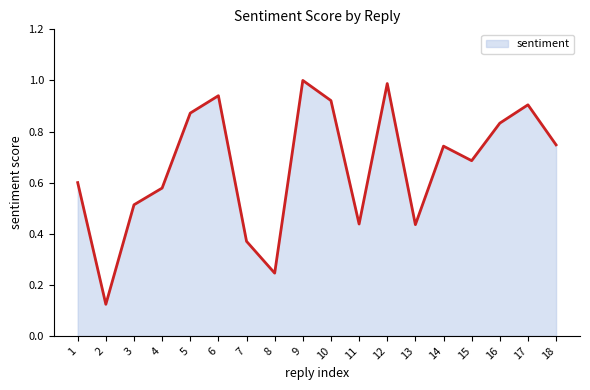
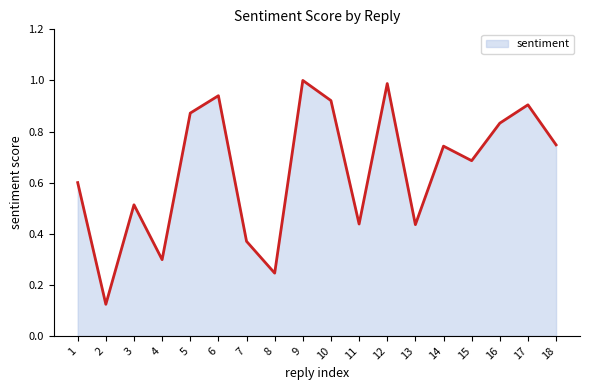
4: 0.58 -> 0.30
